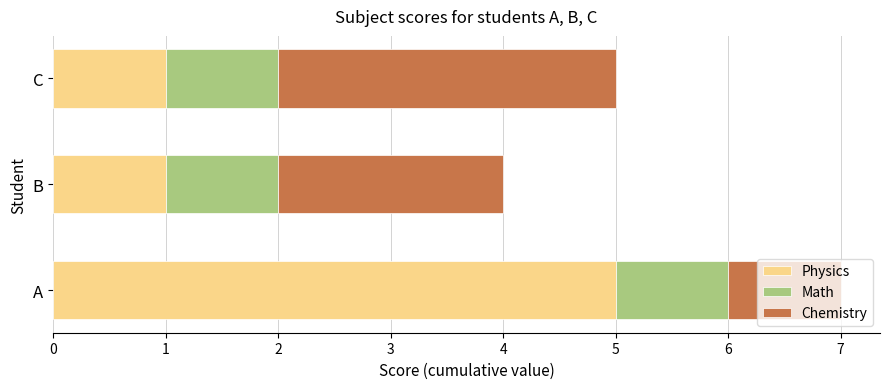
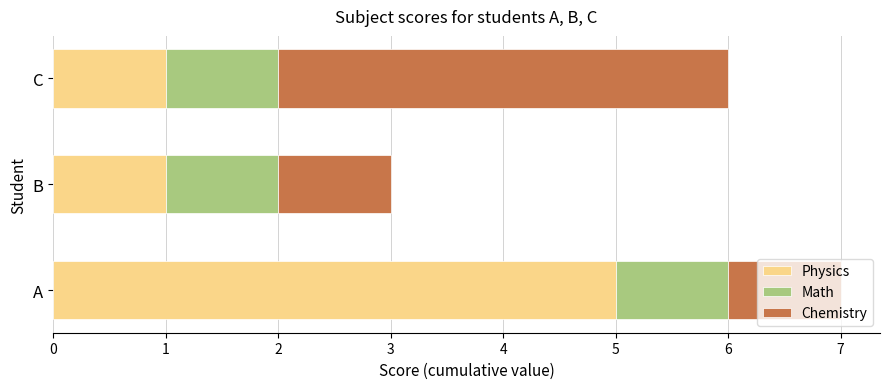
Chemistry, C: 3 -> 4
Chemistry, B: 2 -> 1
